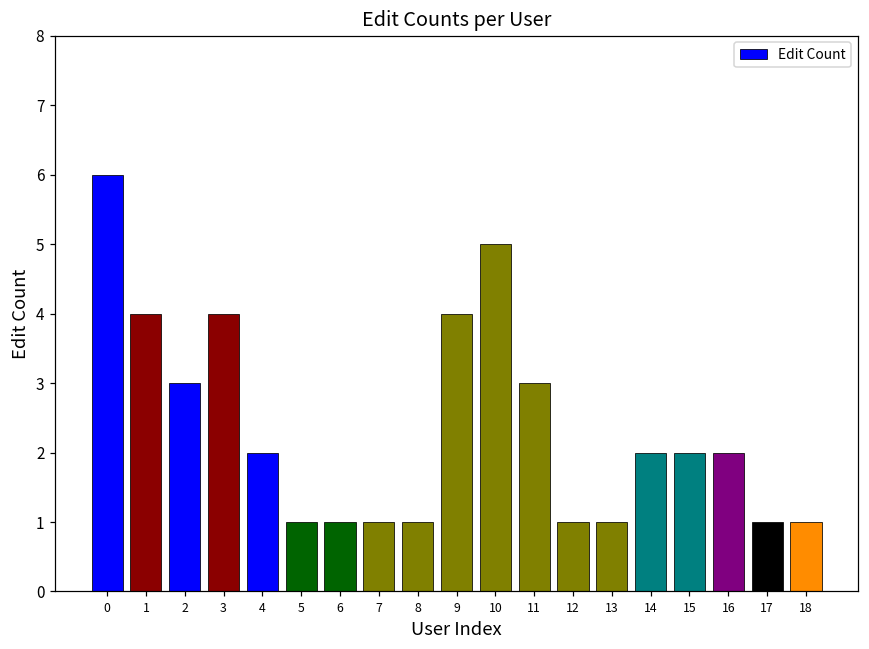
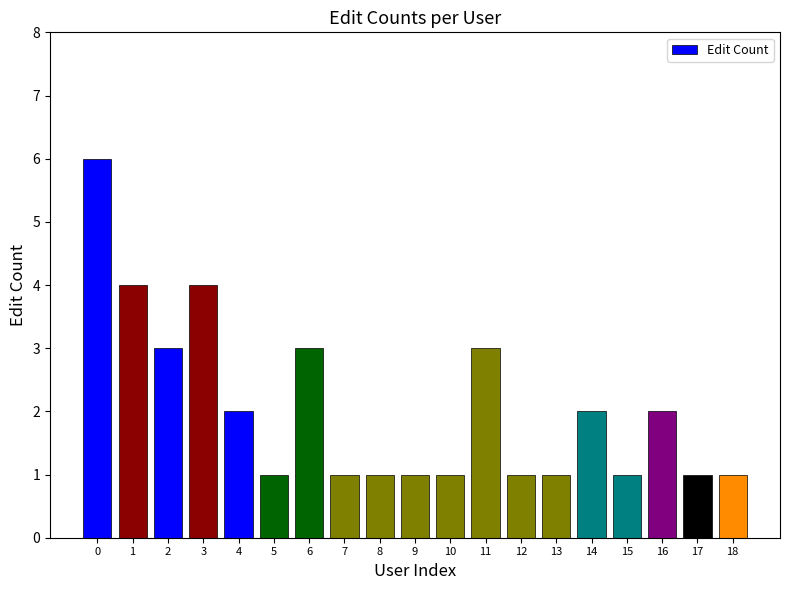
6: 1 -> 3
9: 4 -> 1
10: 5 -> 1
15: 2 -> 1
